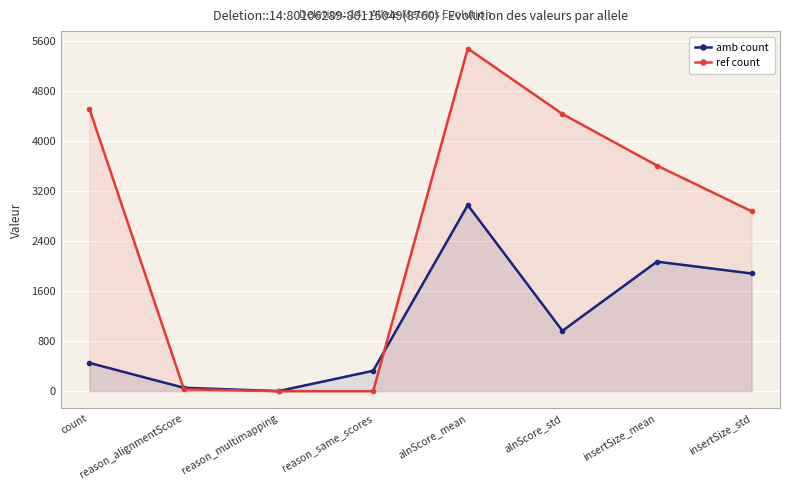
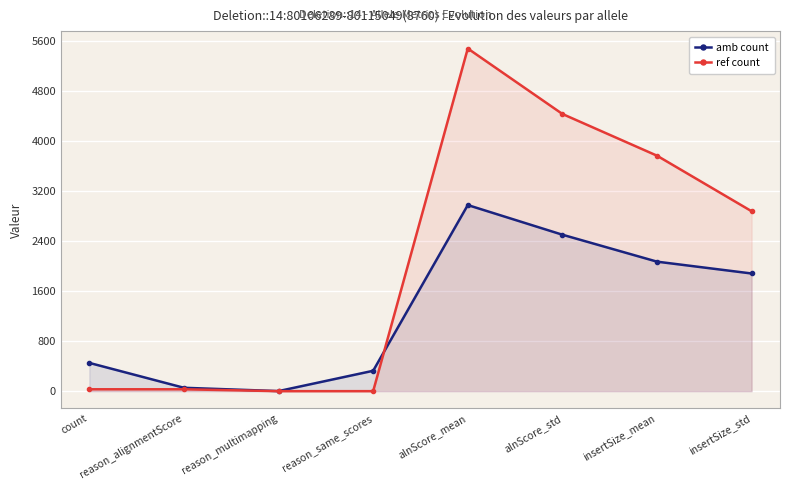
ref count, count: 4500 -> 0
amb count, alnScore_std: 1000 -> 2500
ref count, insertSize_mean: 3600 -> 3800
